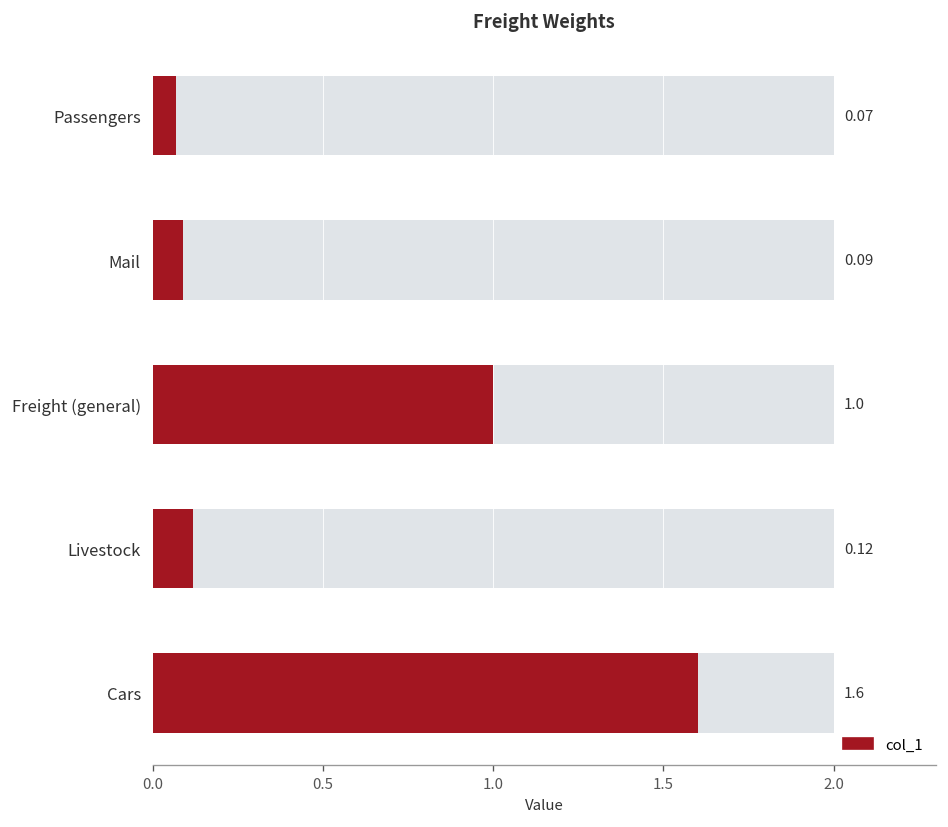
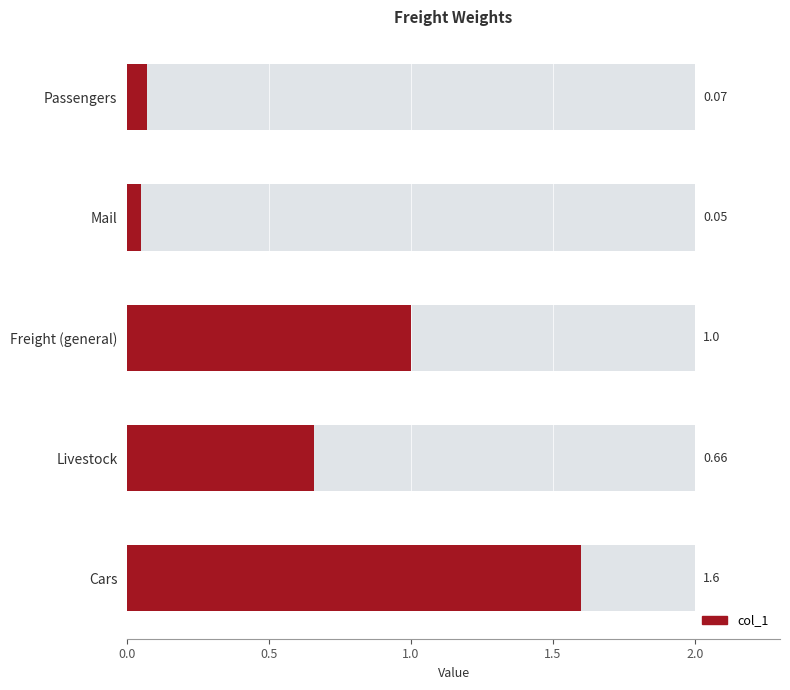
col_1, Mail: 0.09 -> 0.05
col_1, Livestock: 0.12 -> 0.66
